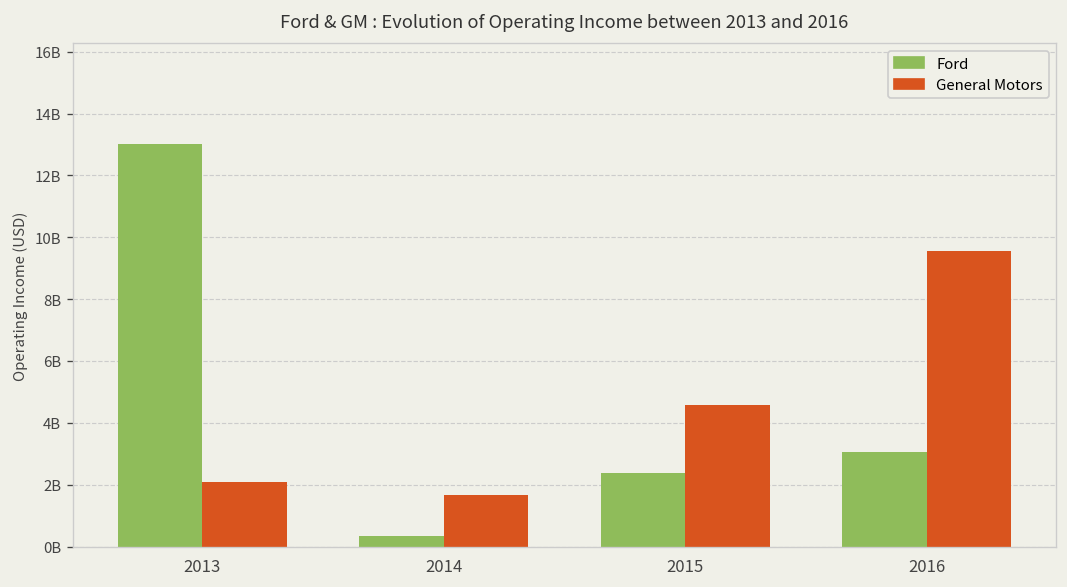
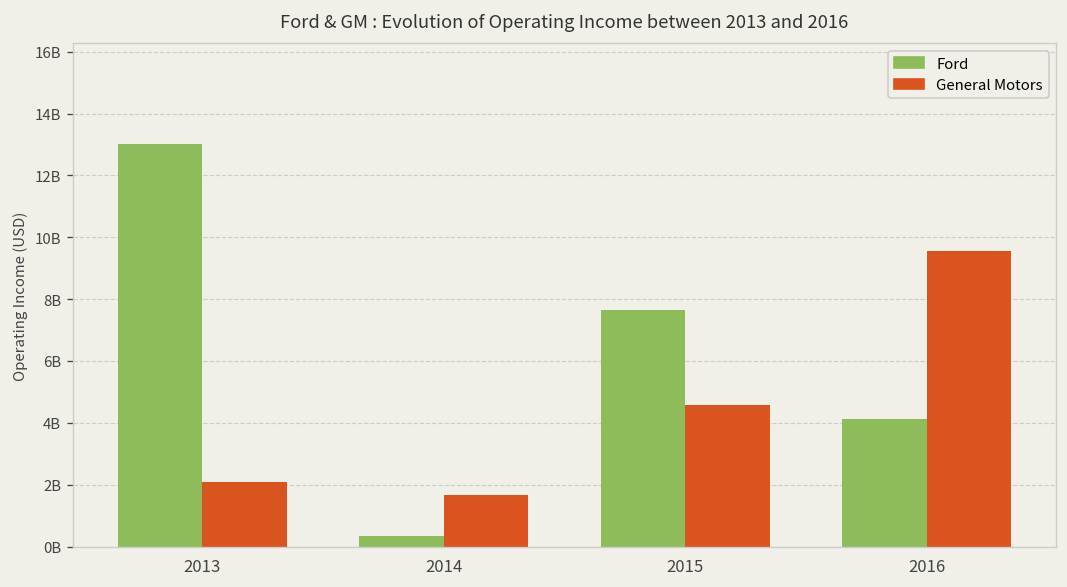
Ford, 2015: 2400000000 -> 7600000000
Ford, 2016: 3100000000 -> 4100000000
